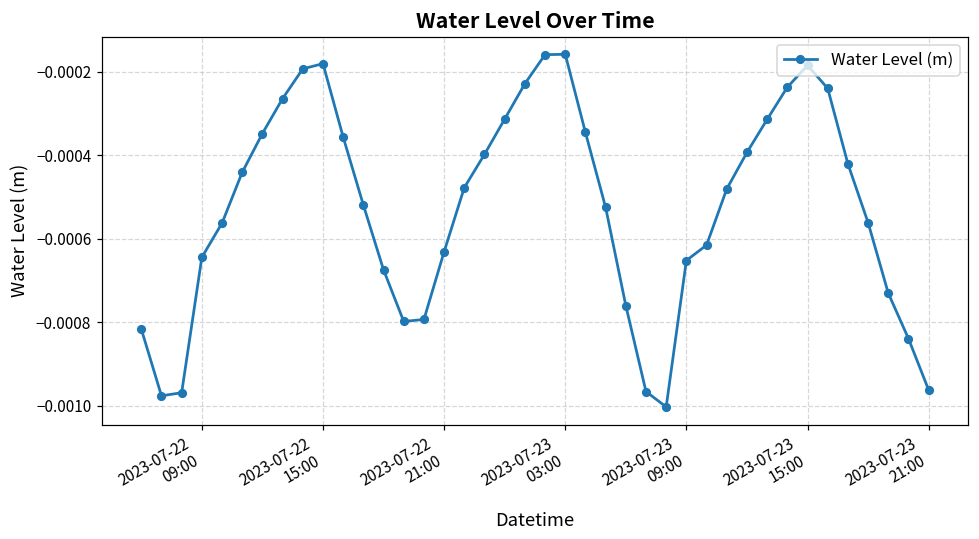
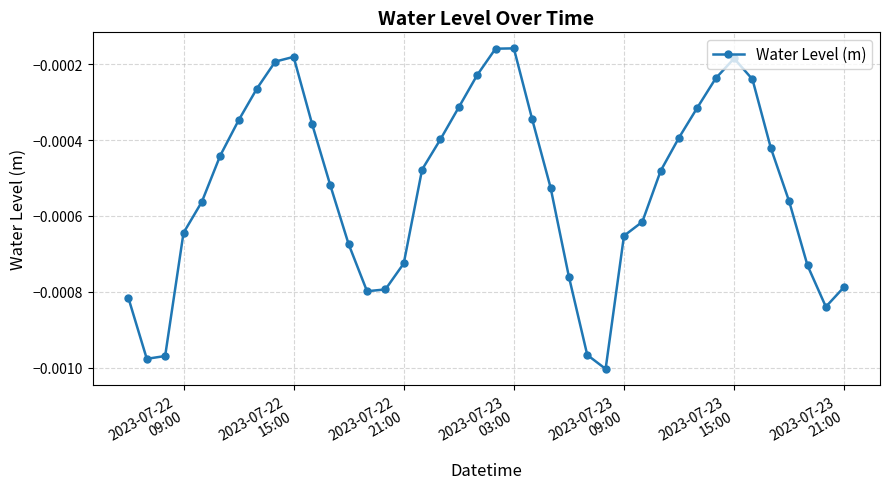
2023-07-22 21:00: -0.00063 -> -0.00073
2023-07-23 21:00: -0.00096 -> -0.00079
